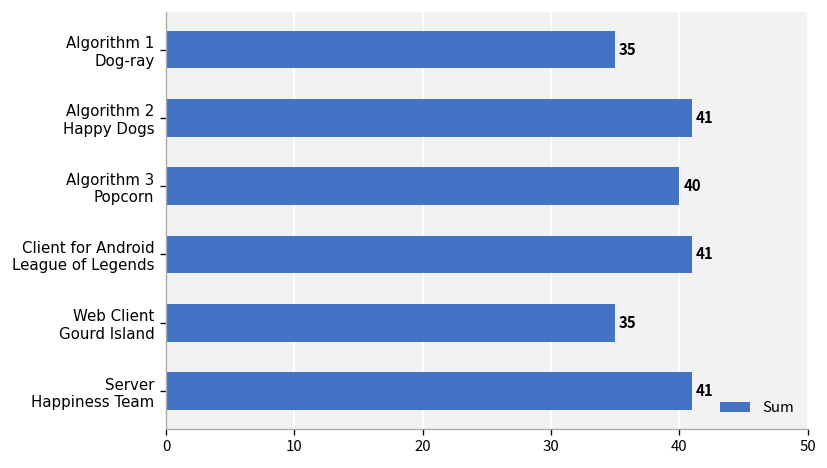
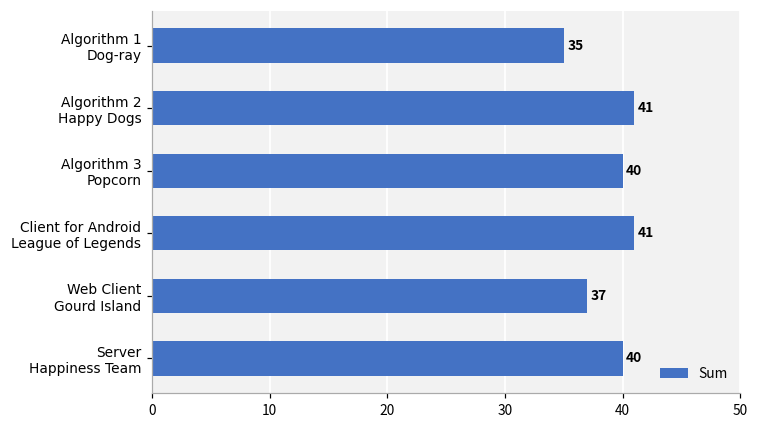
Web Client Gourd Island: 35 -> 37
Server Happiness Team: 41 -> 40
